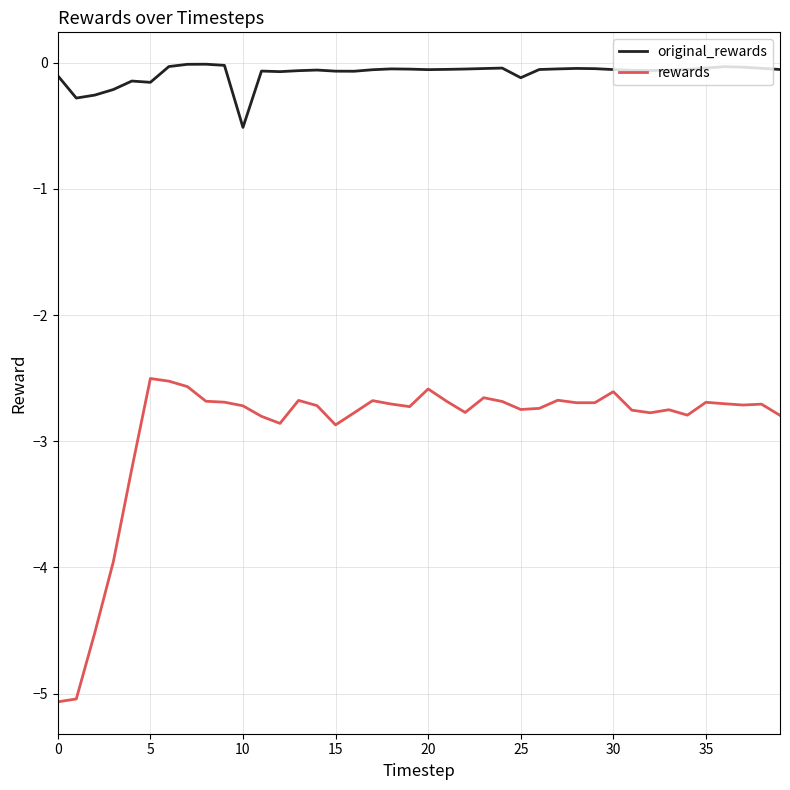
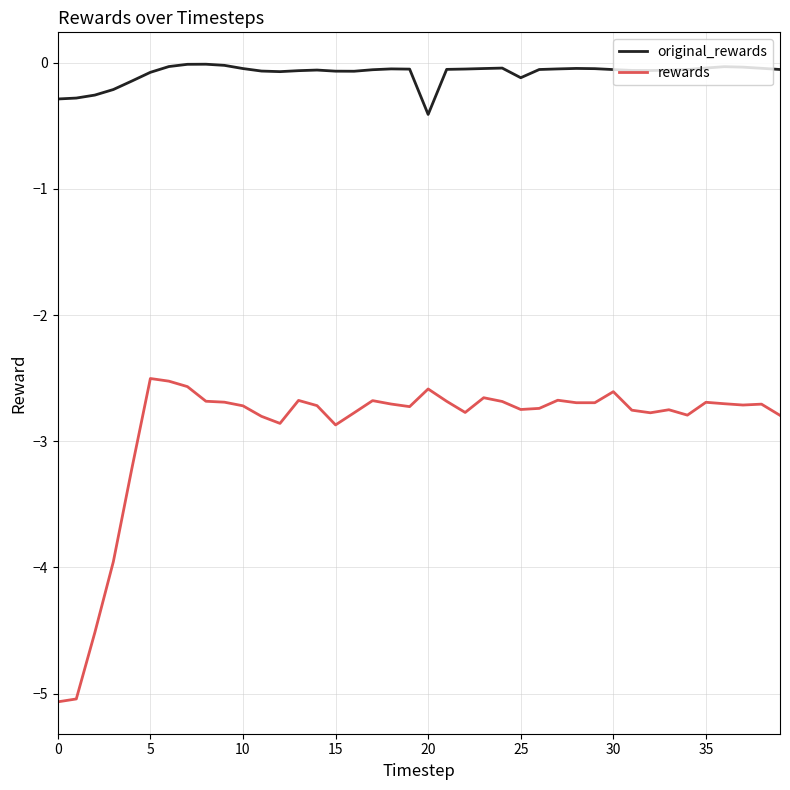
original_rewards, 0: -0.10 -> -0.29
original_rewards, 5: -0.16 -> -0.08
original_rewards, 10: -0.51 -> -0.05
original_rewards, 20: -0.06 -> -0.41
